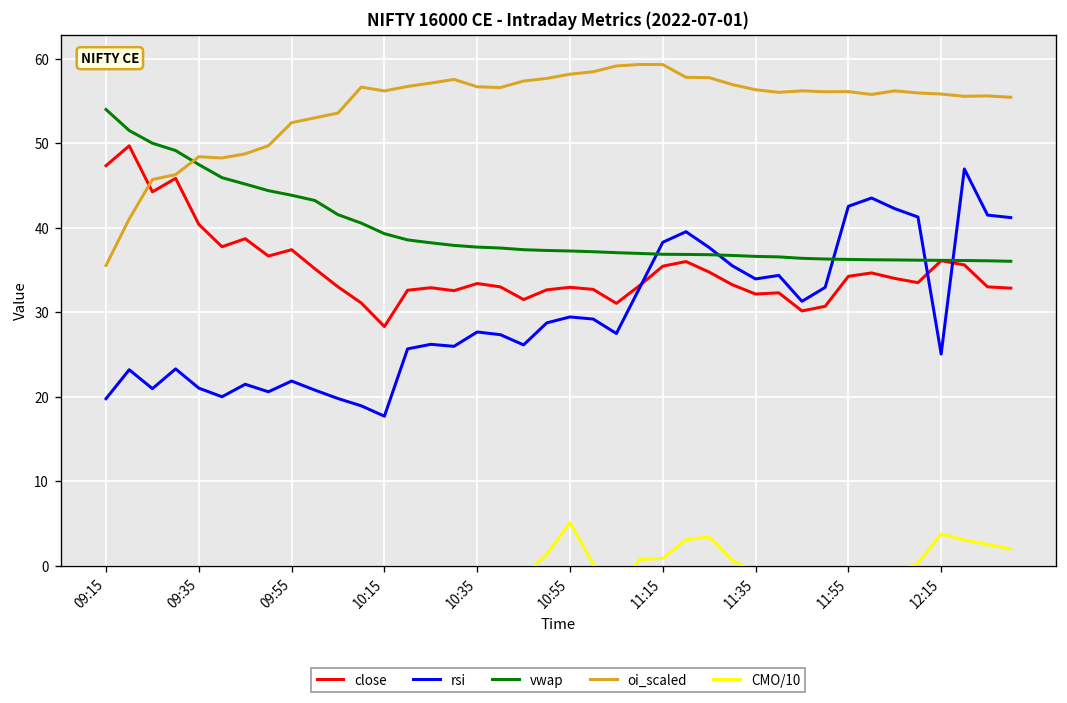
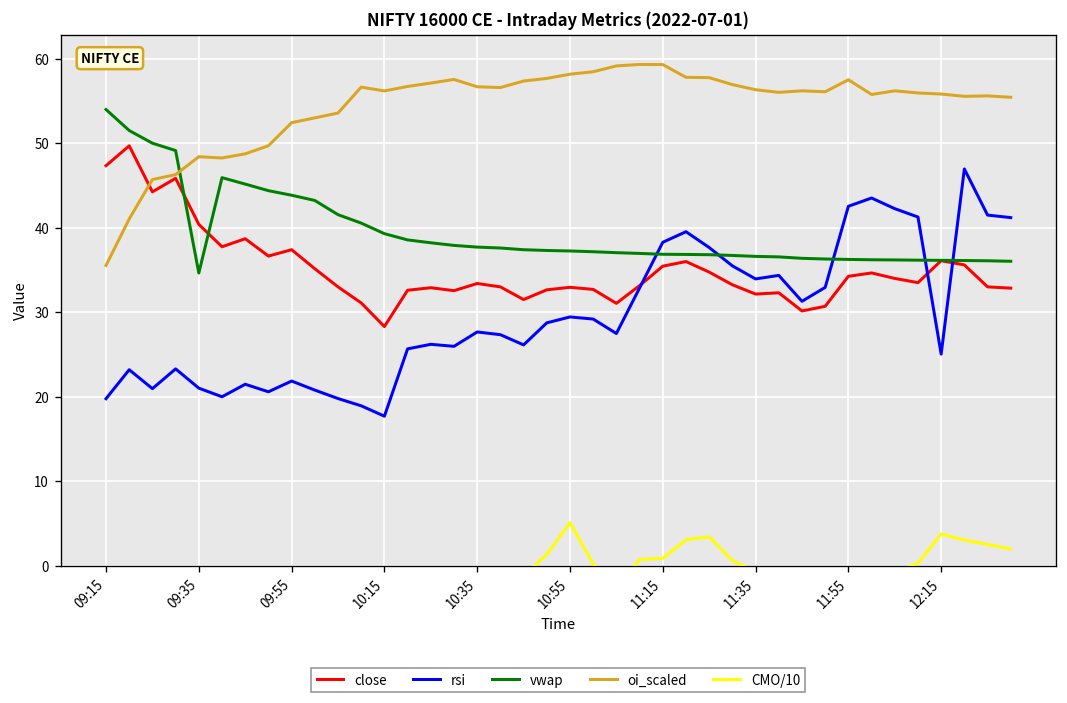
vwap, 09:35: 47 -> 35
oi_scaled, 11:55: 56 -> 58
